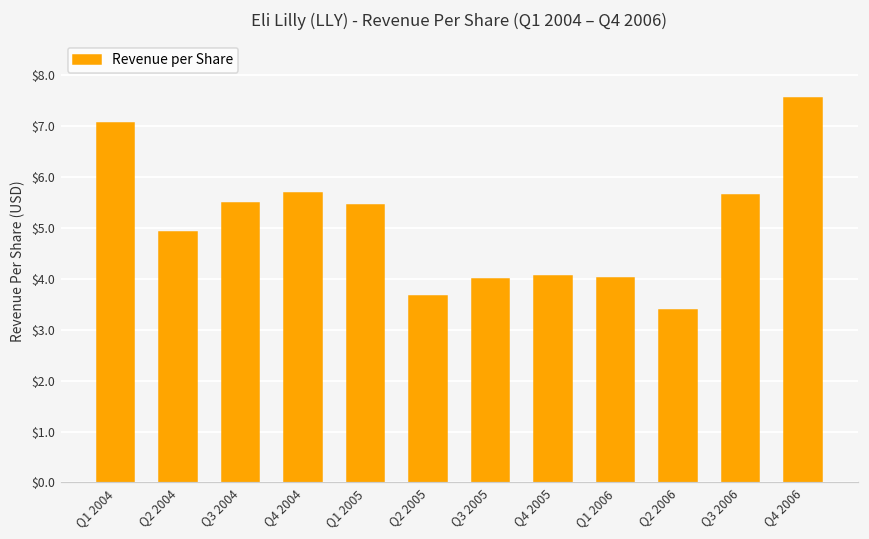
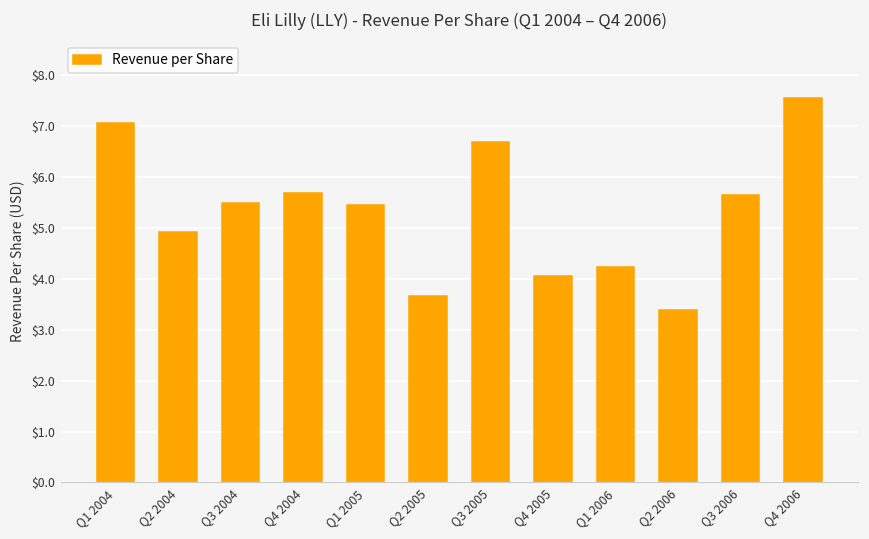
Q3 2005: $4.0 -> $6.7
Q1 2006: $4.0 -> $4.2
